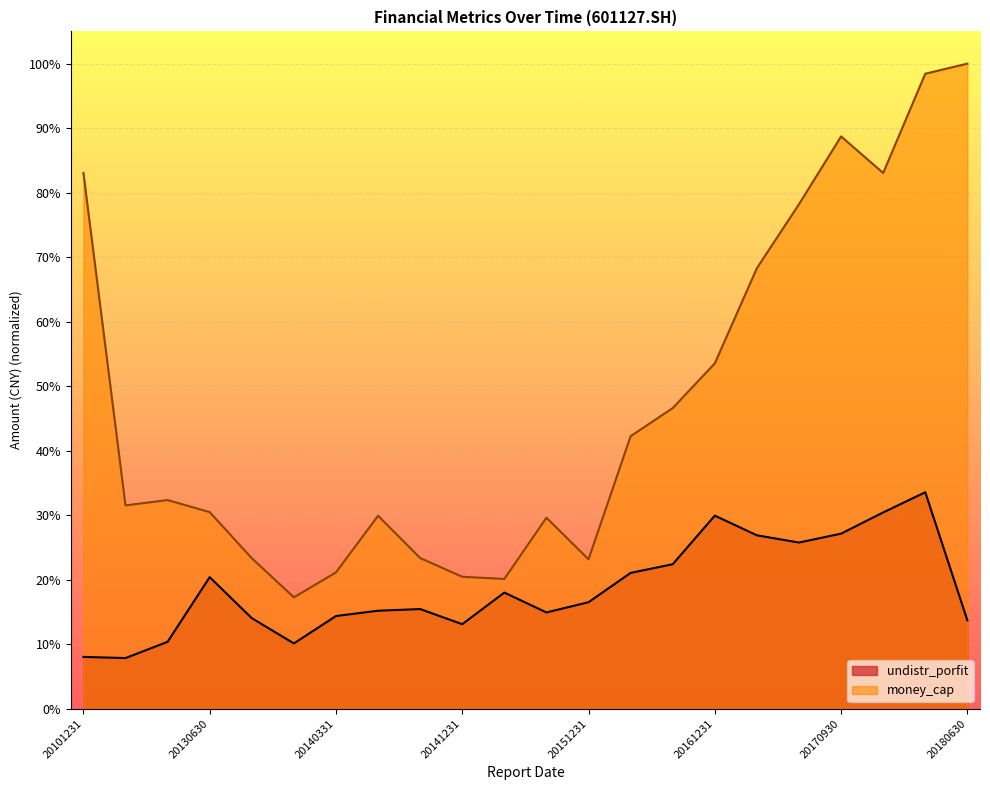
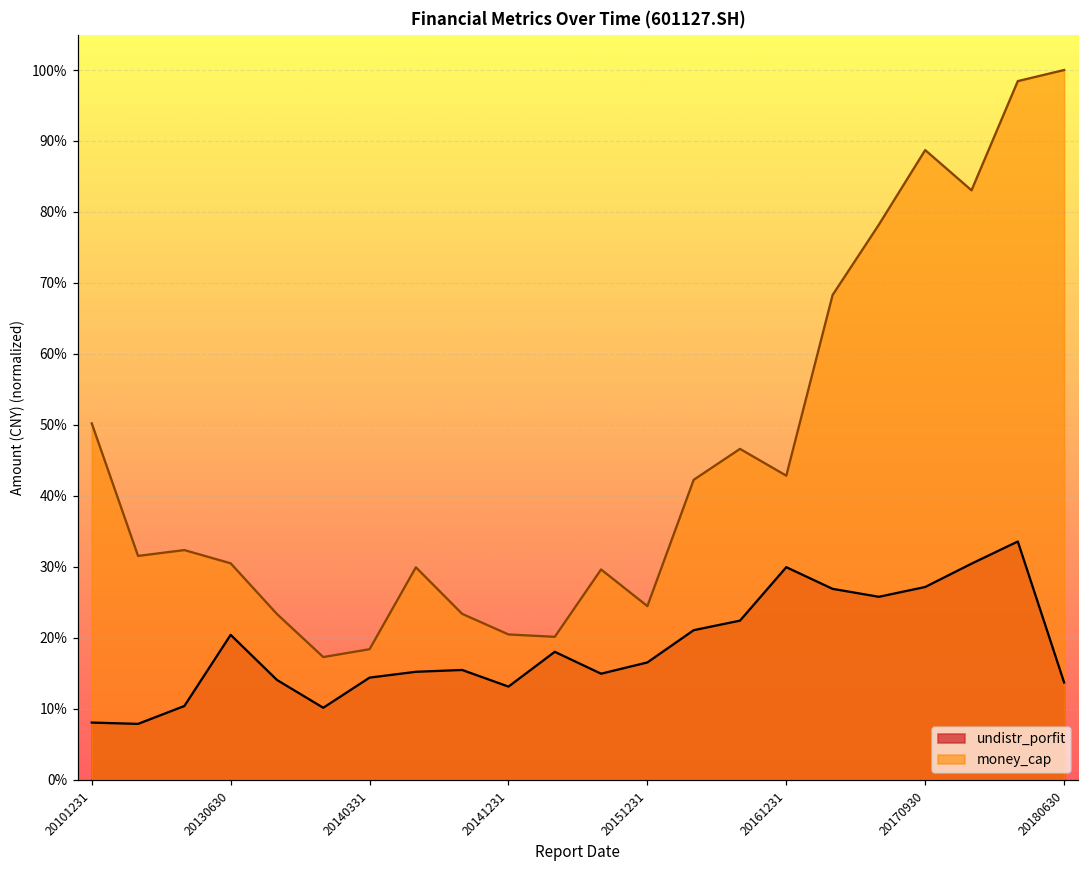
money_cap, 20101231: 83% -> 50%
money_cap, 20140331: 21% -> 18%
money_cap, 20151231: 23% -> 24%
money_cap, 20161231: 54% -> 43%
